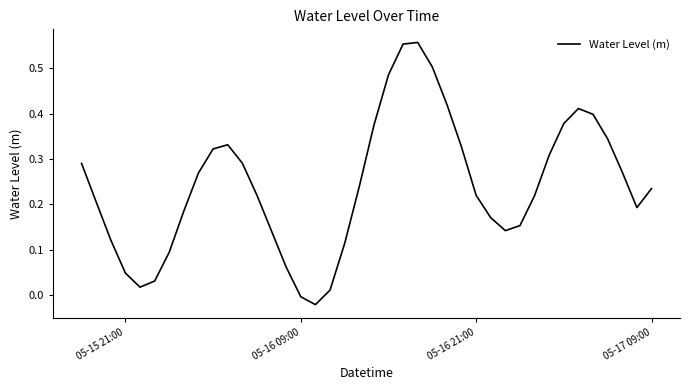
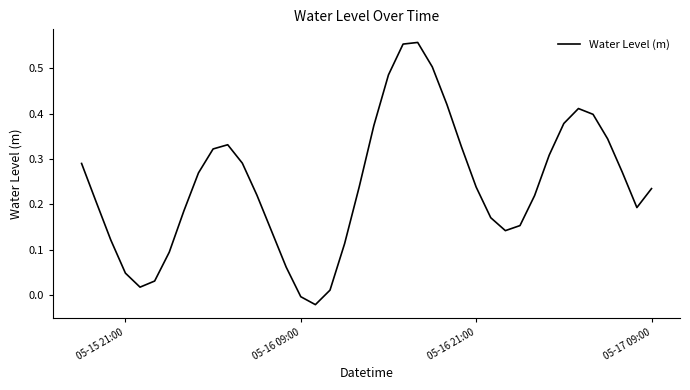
05-16 21:00: 0.22 -> 0.24
